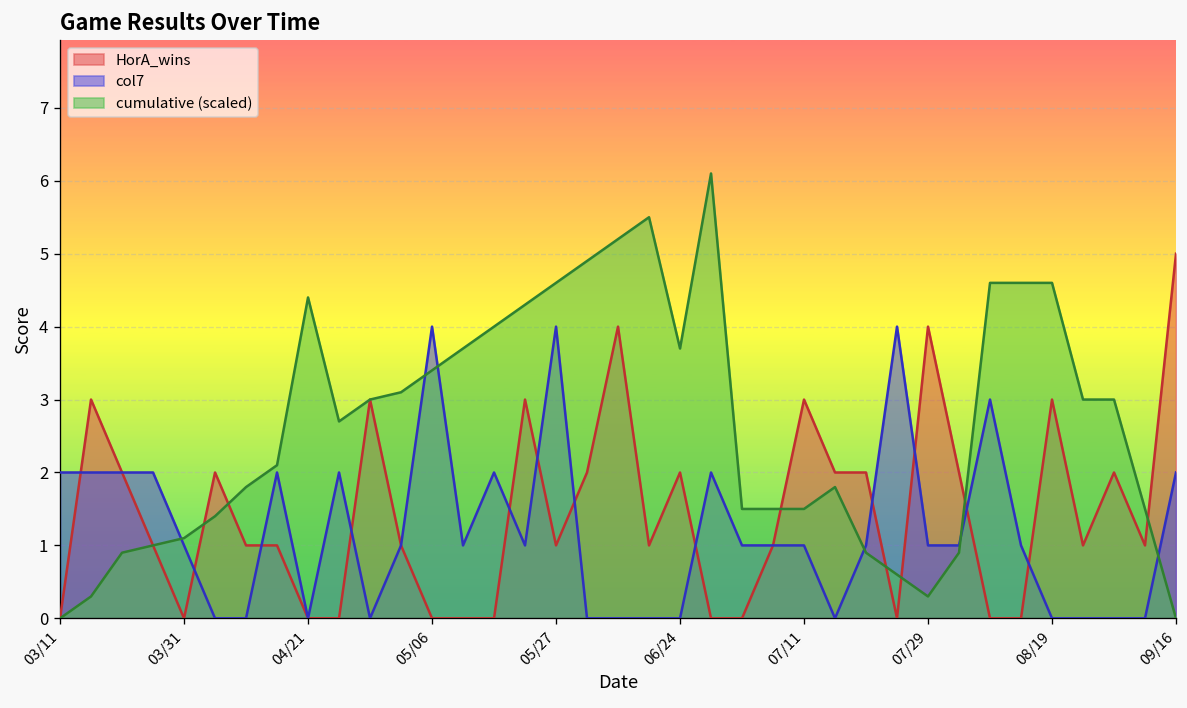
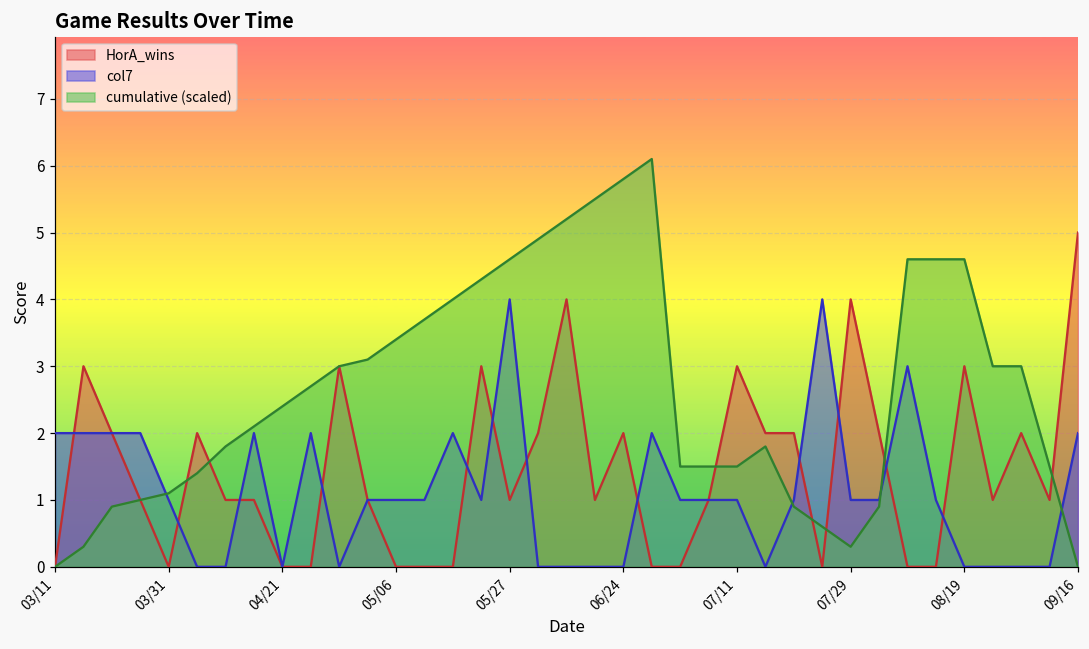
cumulative (scaled), 04/21: 4.4 -> 2.4
col7, 05/06: 4 -> 1
cumulative (scaled), 06/24: 3.7 -> 5.8
